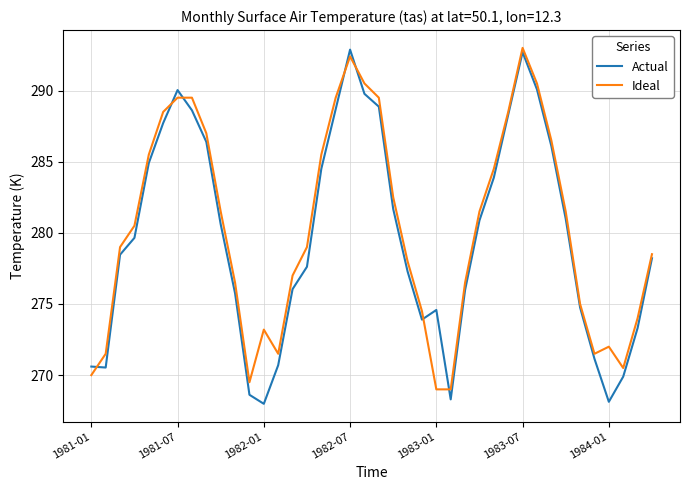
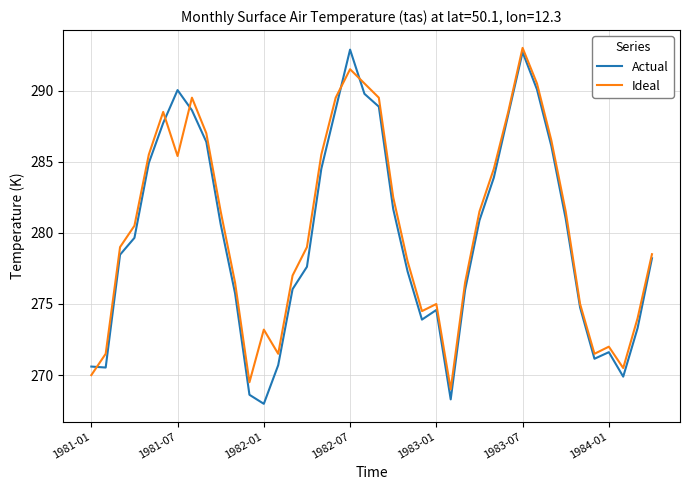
Ideal, 1981-07: 289.5 -> 285.4
Ideal, 1982-07: 292.4 -> 291.5
Ideal, 1983-01: 269 -> 275
Actual, 1984-01: 268.1 -> 271.6
